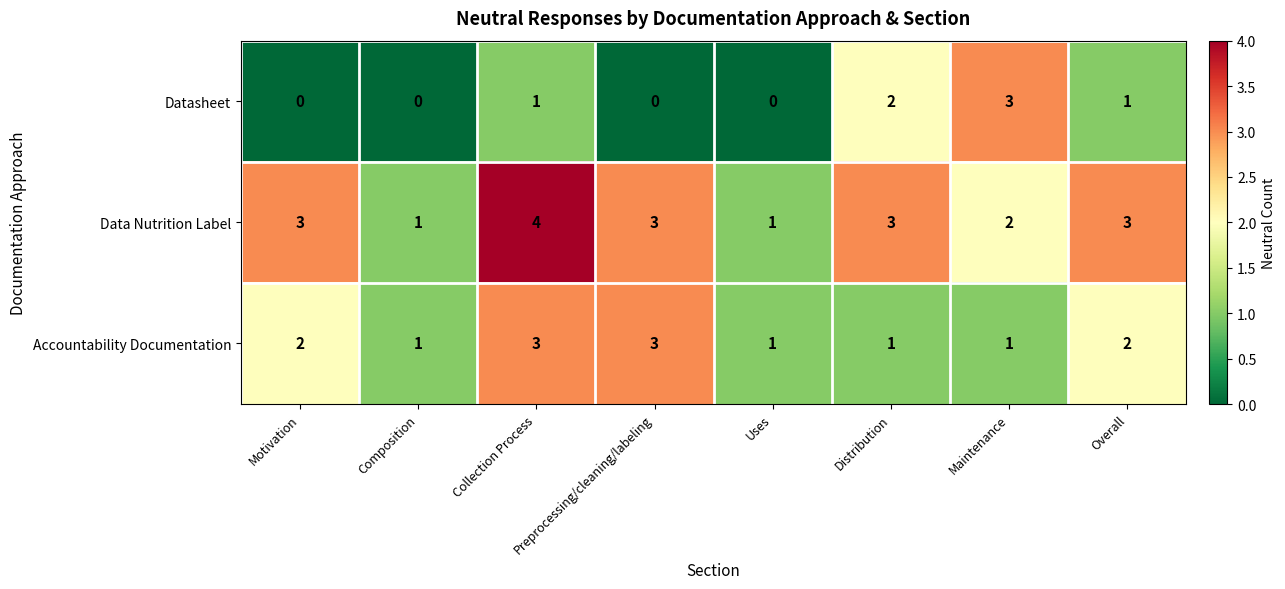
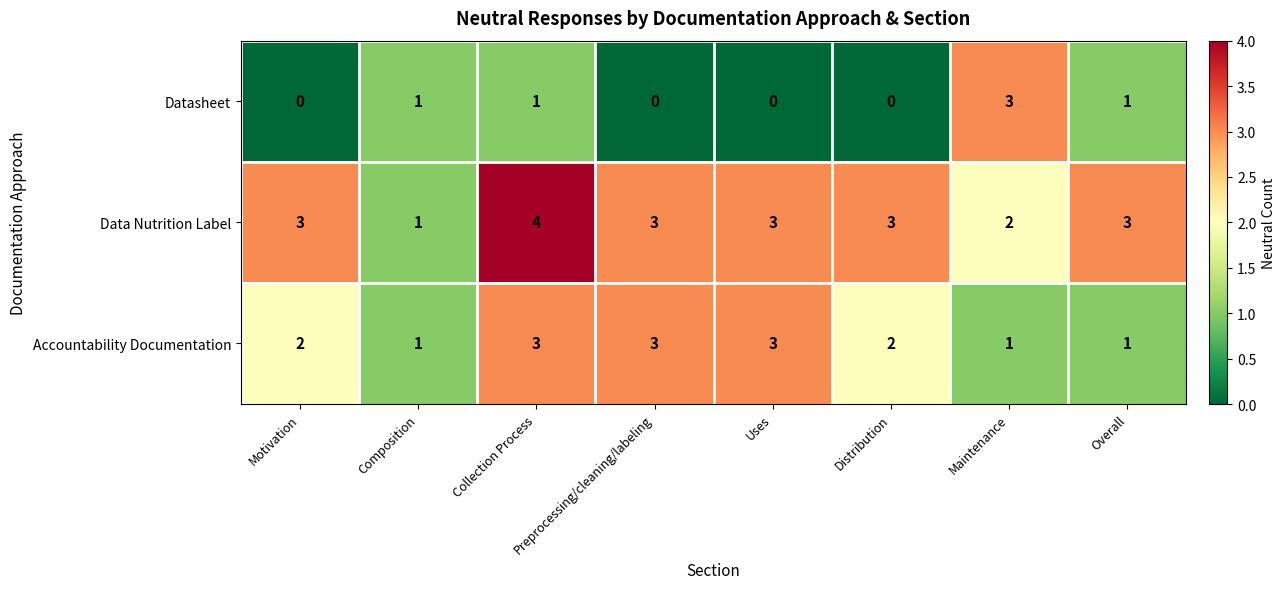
Datasheet, Composition: 0 -> 1
Datasheet, Distribution: 2 -> 0
Data Nutrition Label, Uses: 1 -> 3
Accountability Documentation, Uses: 1 -> 3
Accountability Documentation, Distribution: 1 -> 2
Accountability Documentation, Overall: 2 -> 1
